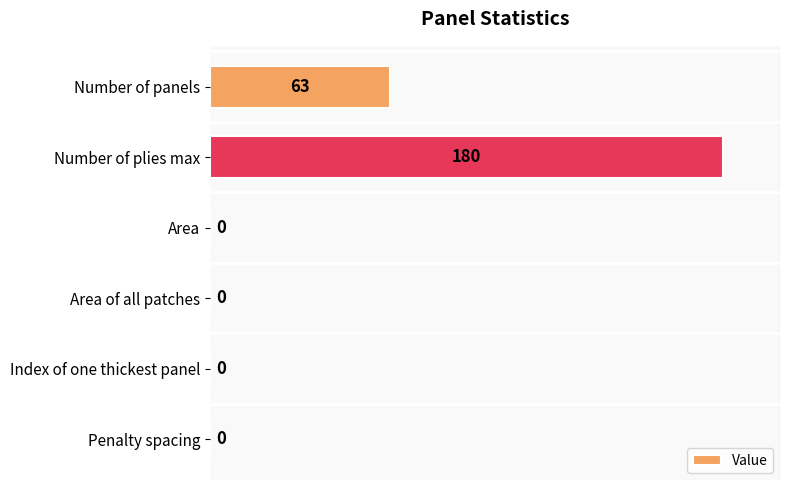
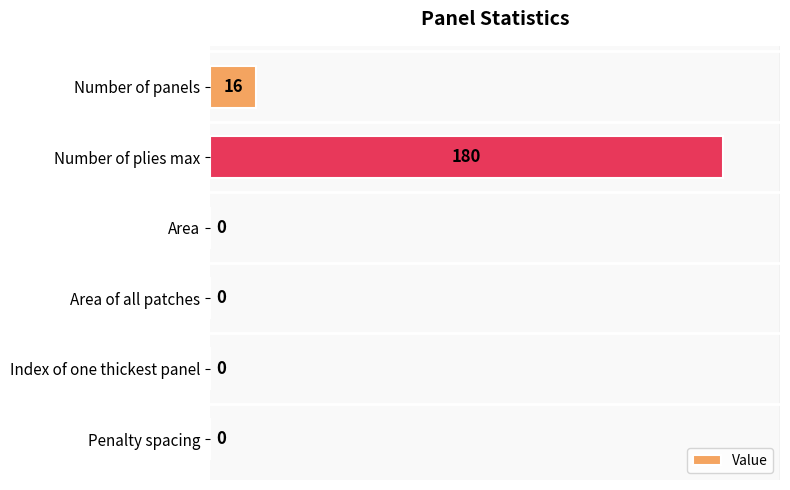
Number of panels: 63 -> 16
